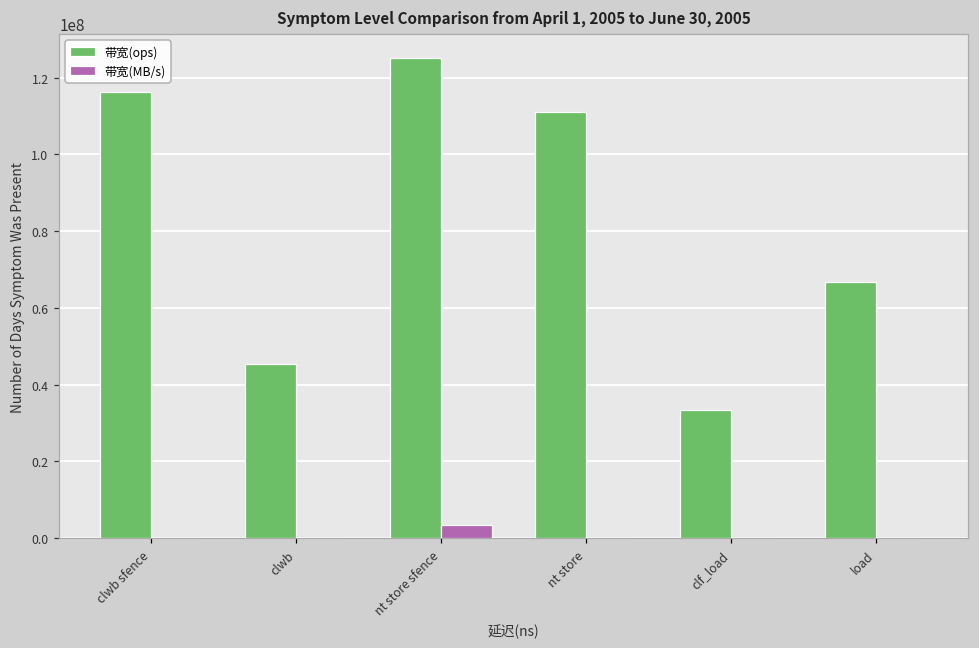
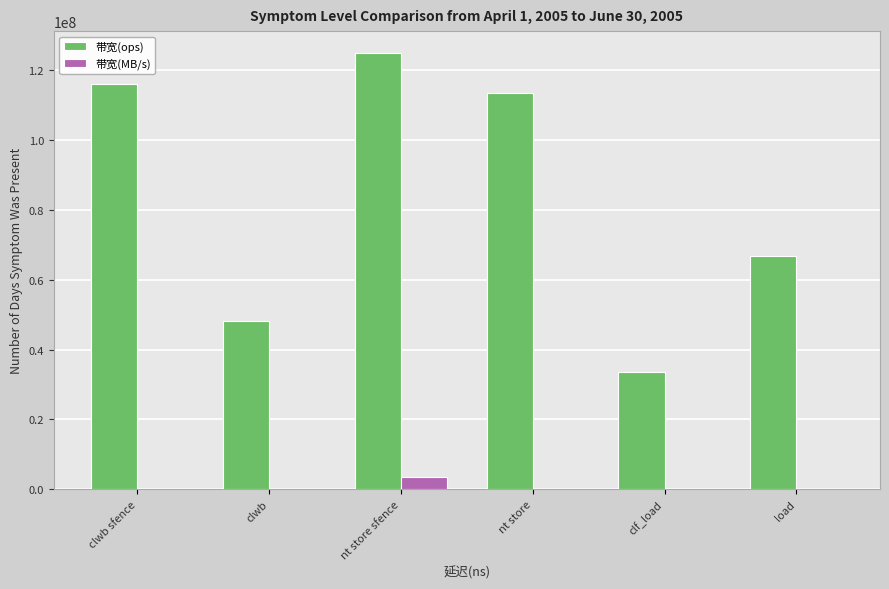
带宽(ops), clwb: 45000000 -> 48000000
带宽(ops), nt store: 111000000 -> 114000000
